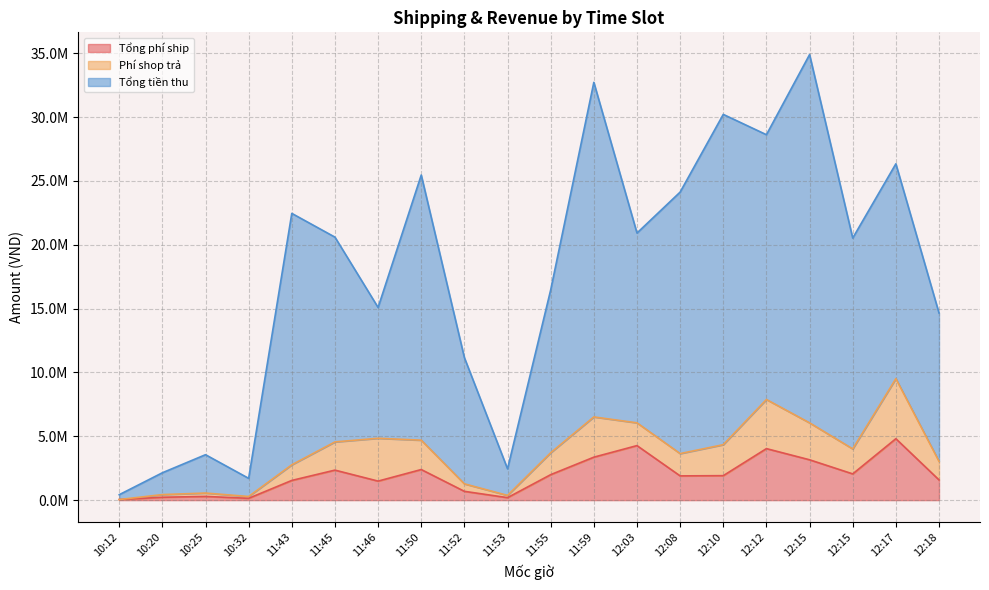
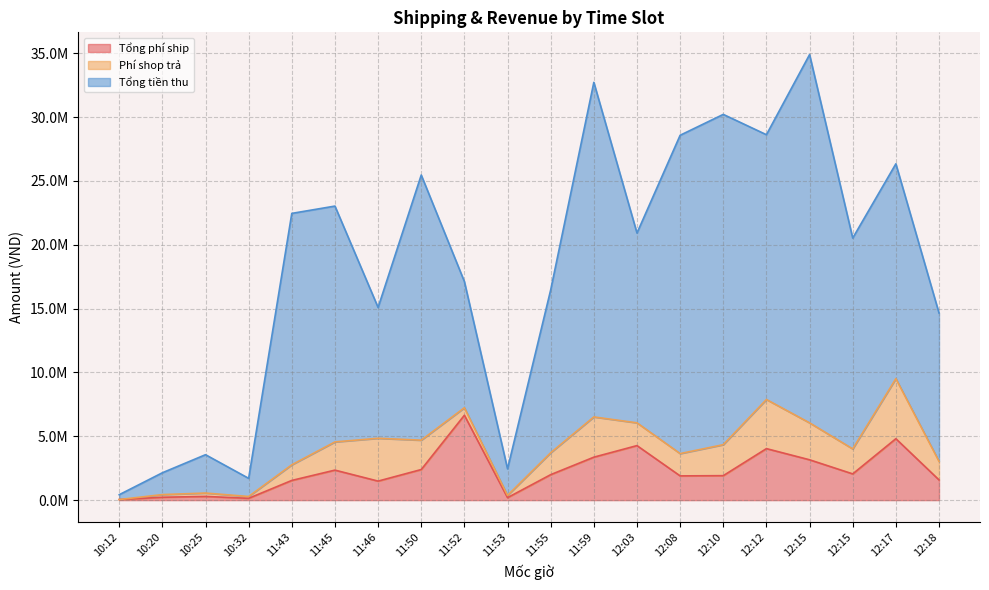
Tổng tiền thu, 11:45: 16000000 -> 18500000
Tổng phí ship, 11:52: 700000 -> 6600000
Tổng tiền thu, 12:08: 20500000 -> 24900000
